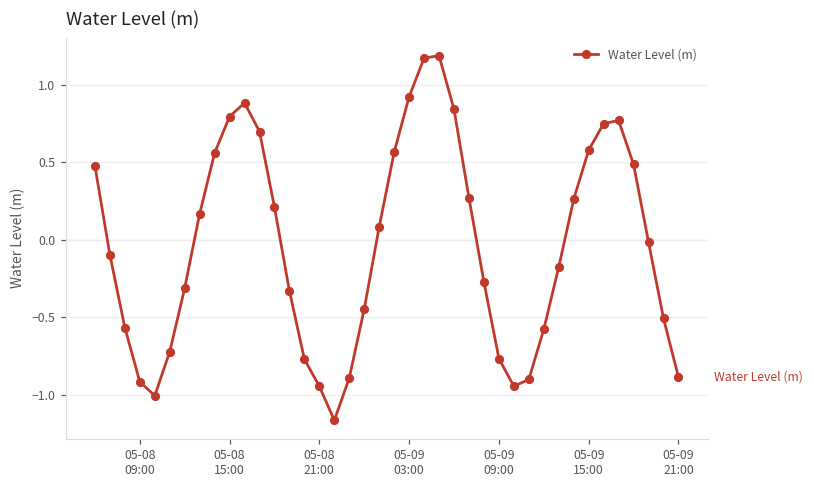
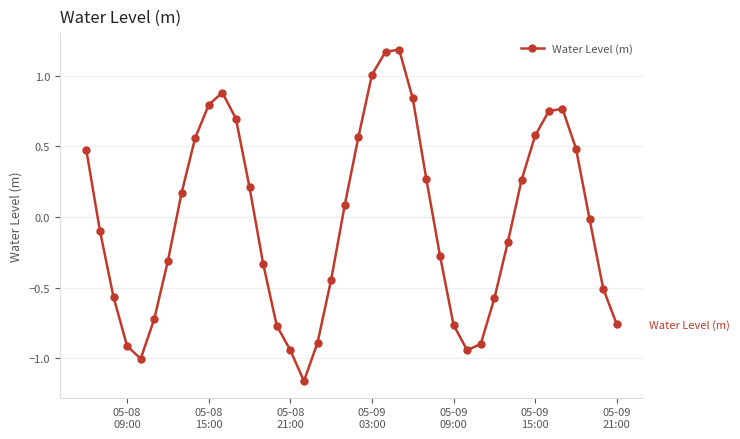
05-09 03:00: 0.92 -> 1.01
05-09 21:00: -0.89 -> -0.76
